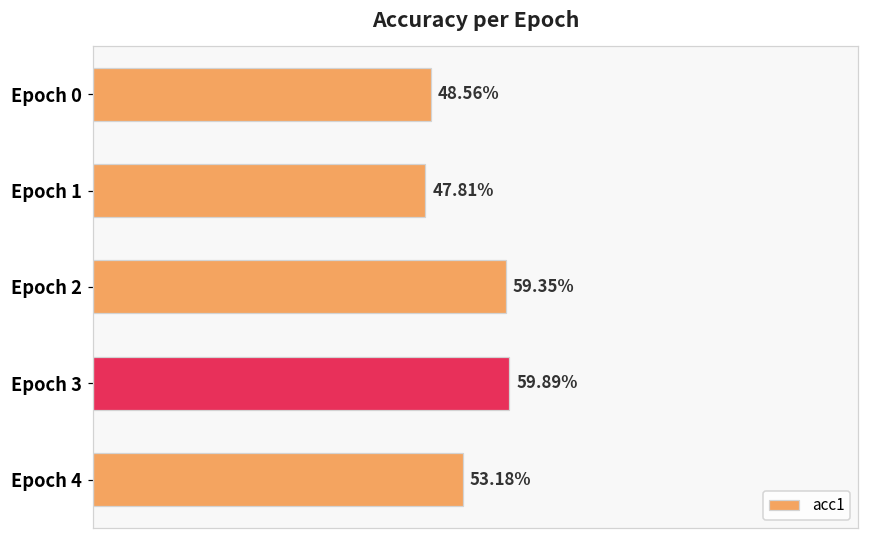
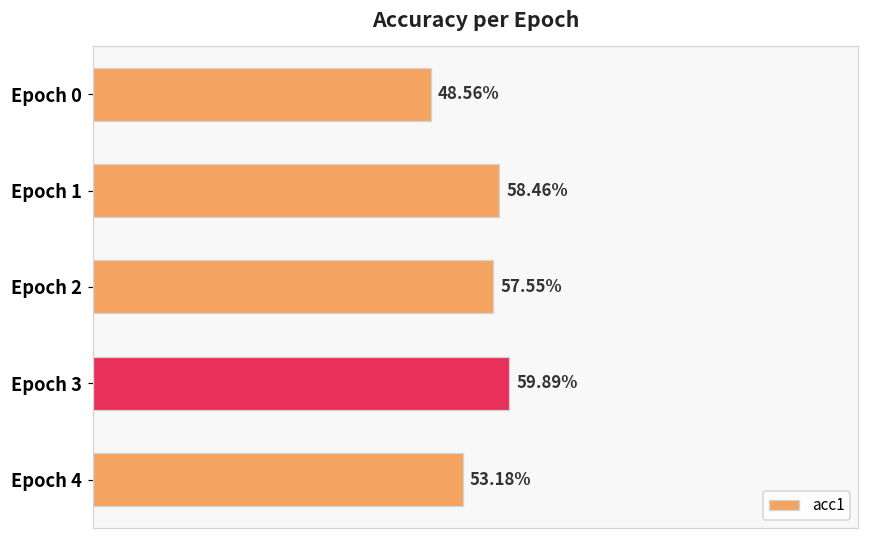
Epoch 1: 47.81% -> 58.46%
Epoch 2: 59.35% -> 57.55%
